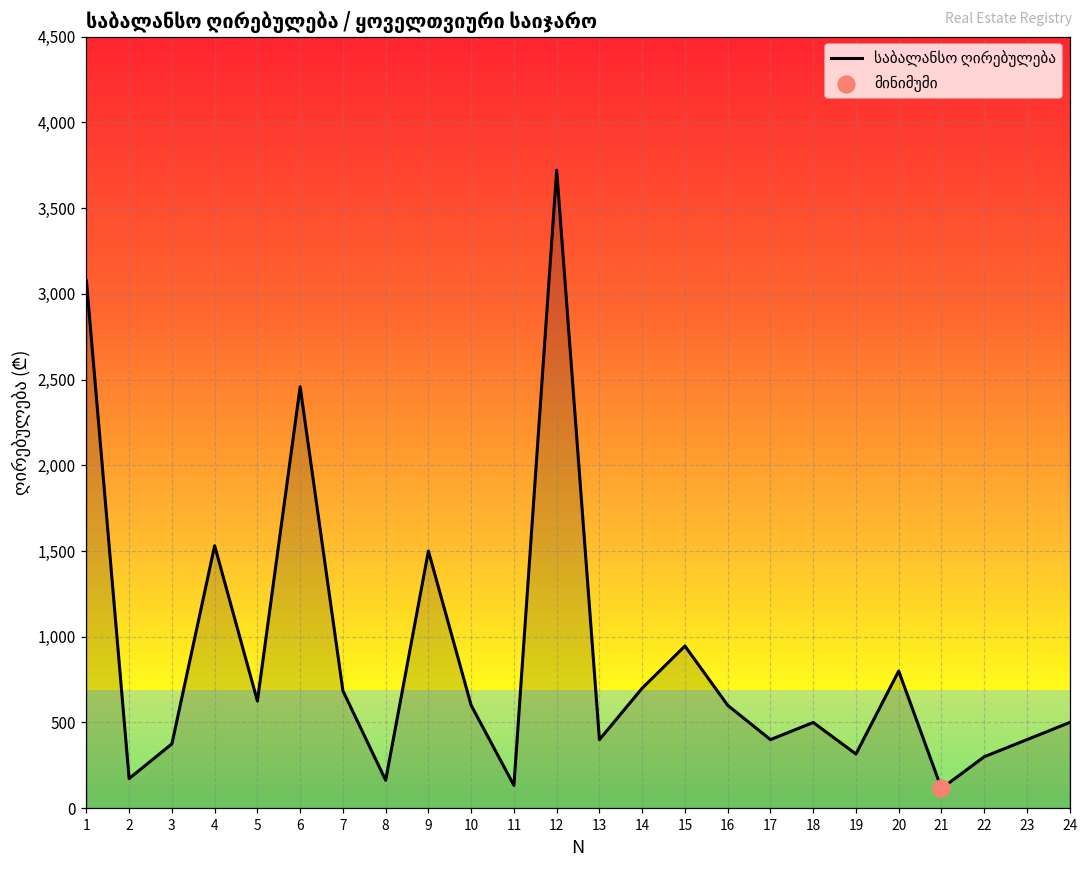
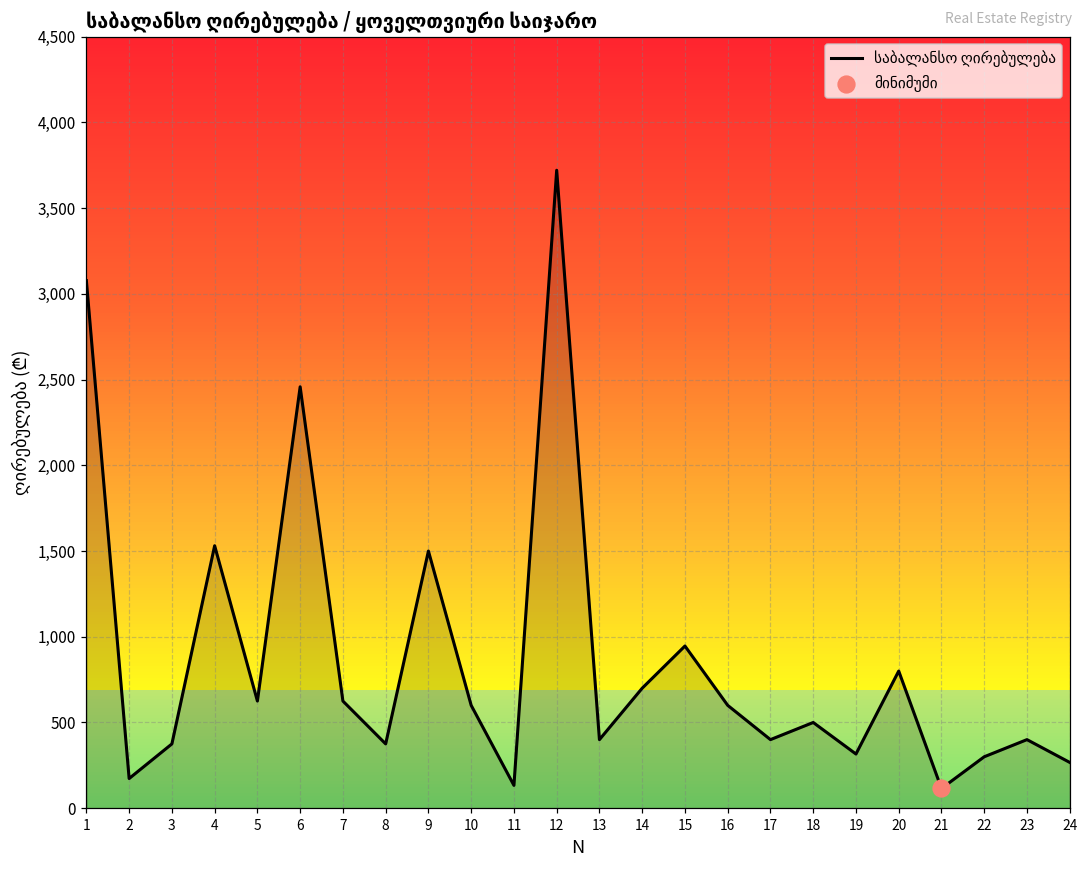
საბალანსო ღირებულება, 7: 690 -> 630
საბალანსო ღირებულება, 8: 160 -> 380
საბალანსო ღირებულება, 24: 500 -> 270
